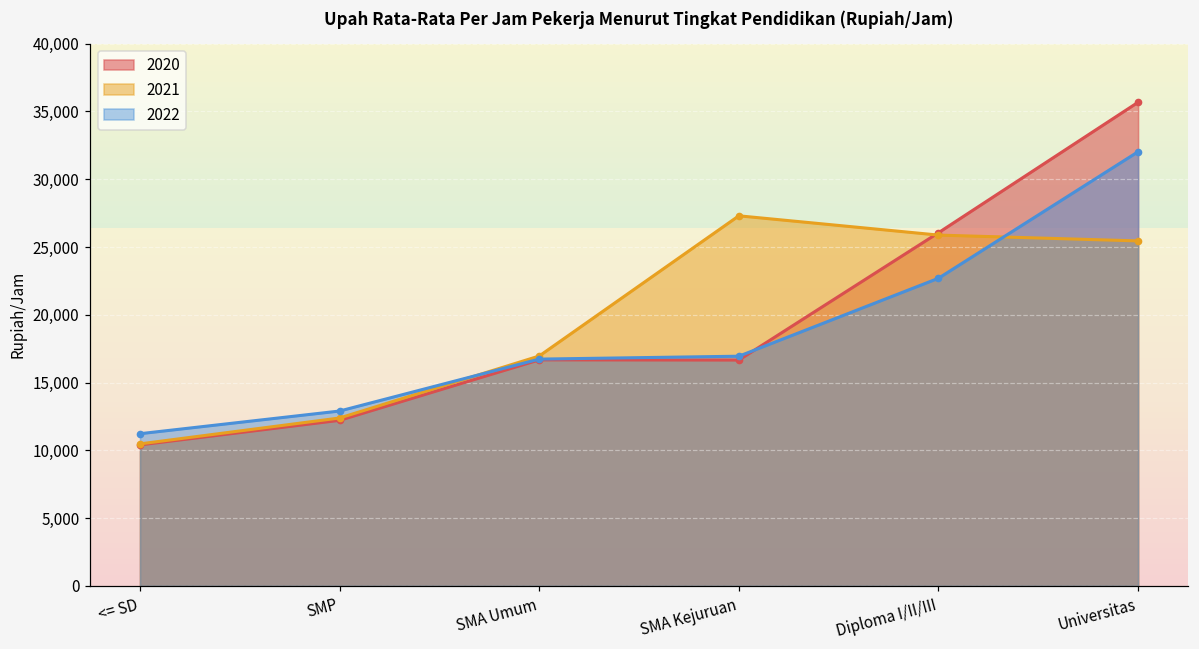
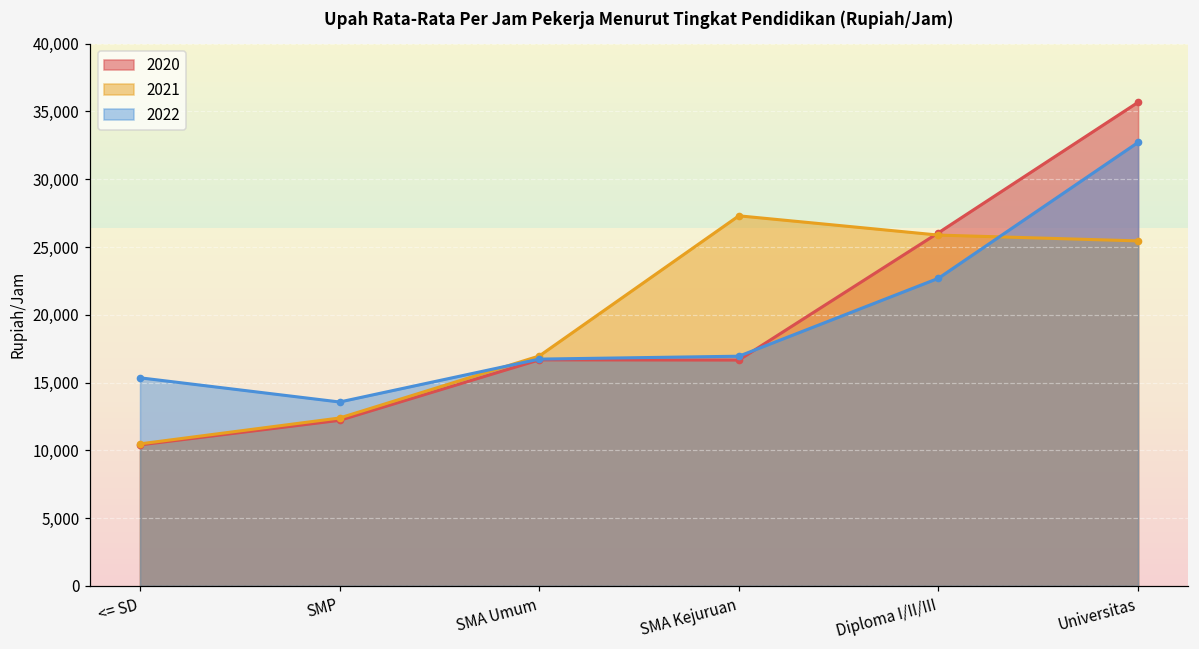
2022, <= SD: 11,200 -> 15,400
2022, SMP: 12,900 -> 13,600
2022, Universitas: 32,000 -> 32,700
